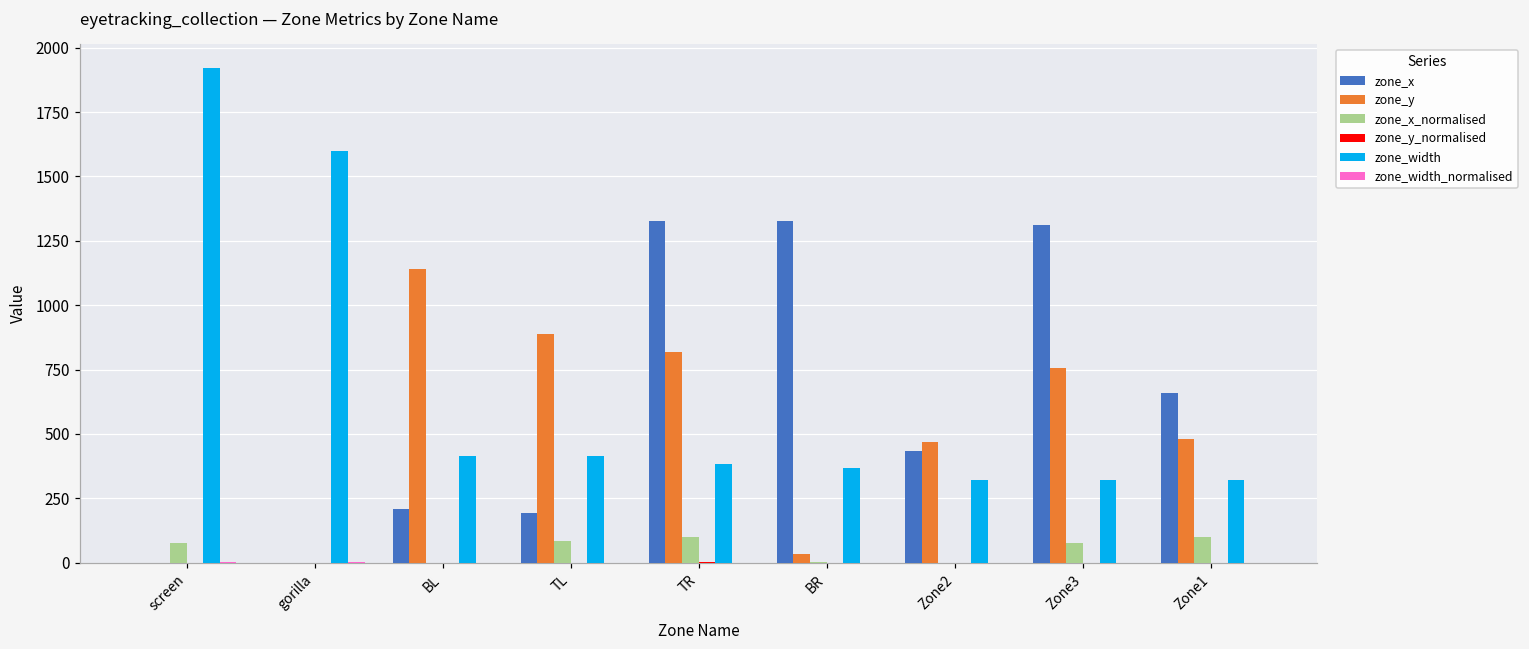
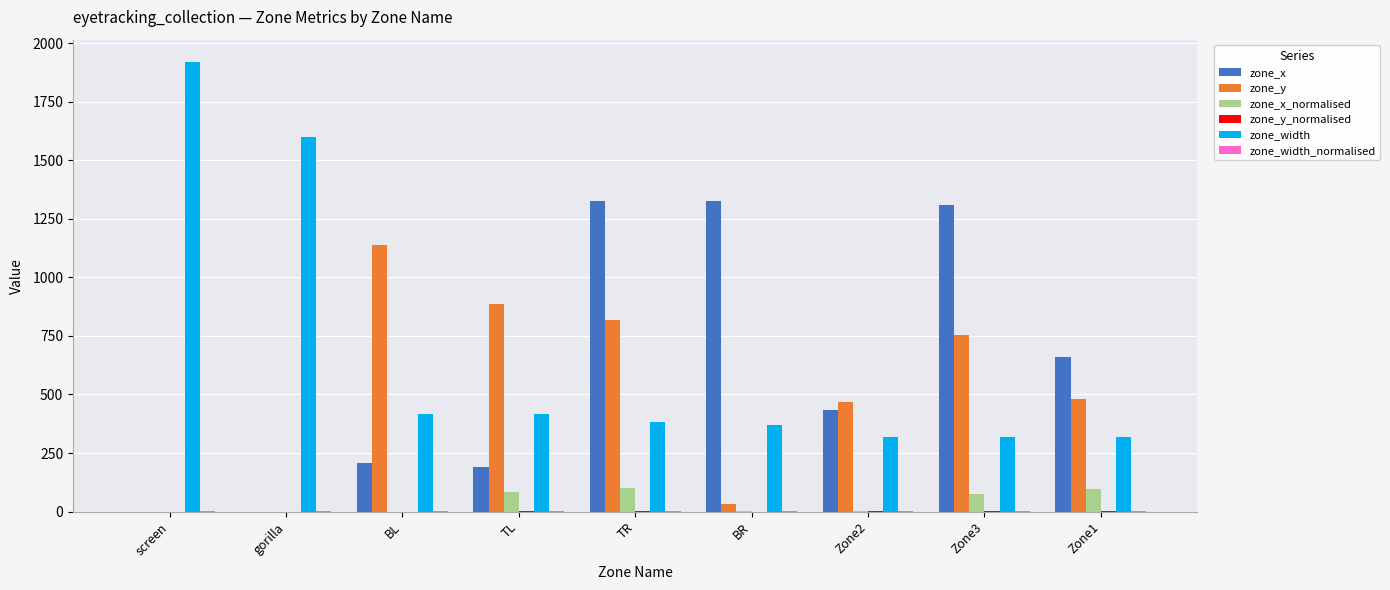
zone_x_normalised, screen: 80 -> 0
